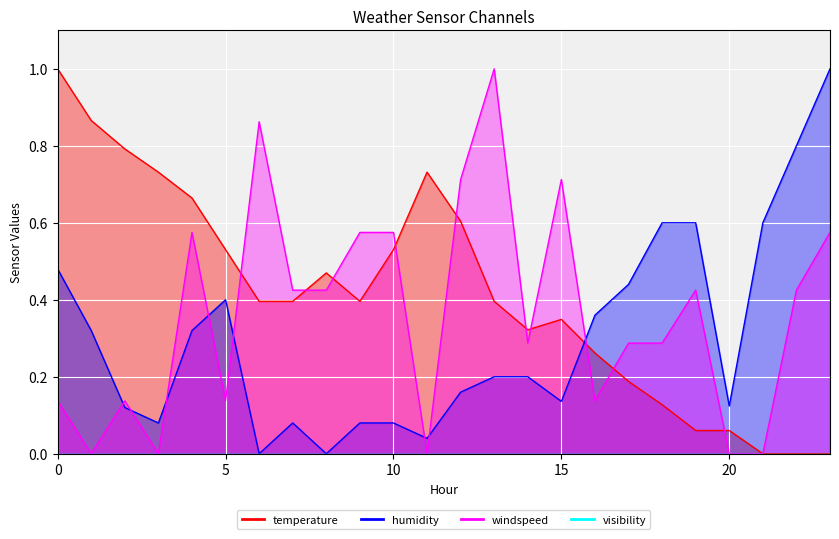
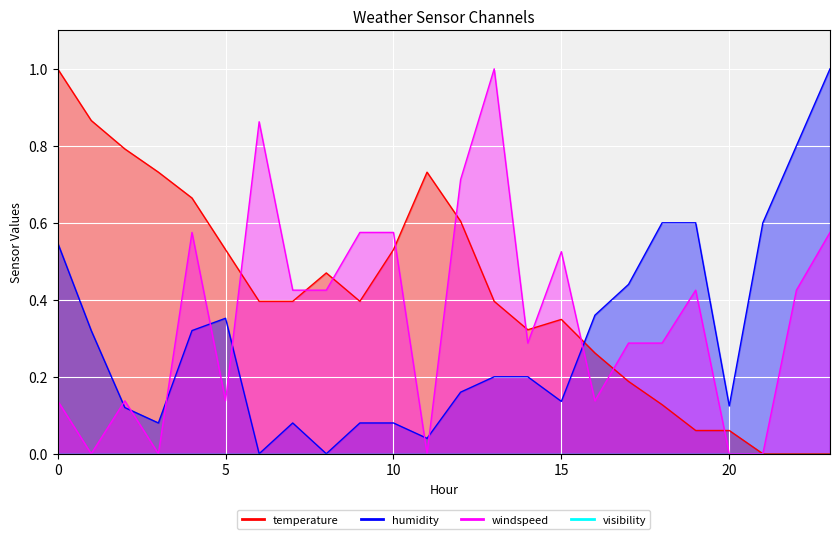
humidity, 0: 0.48 -> 0.55
humidity, 5: 0.40 -> 0.35
windspeed, 15: 0.71 -> 0.53
